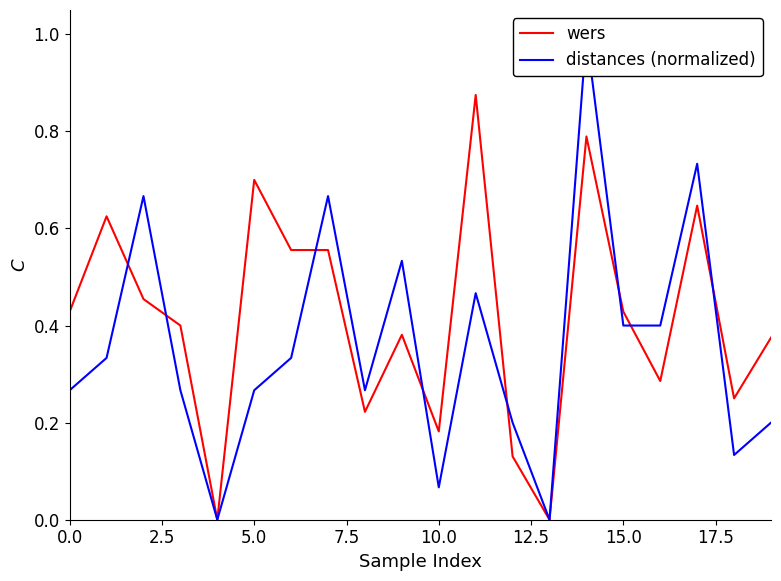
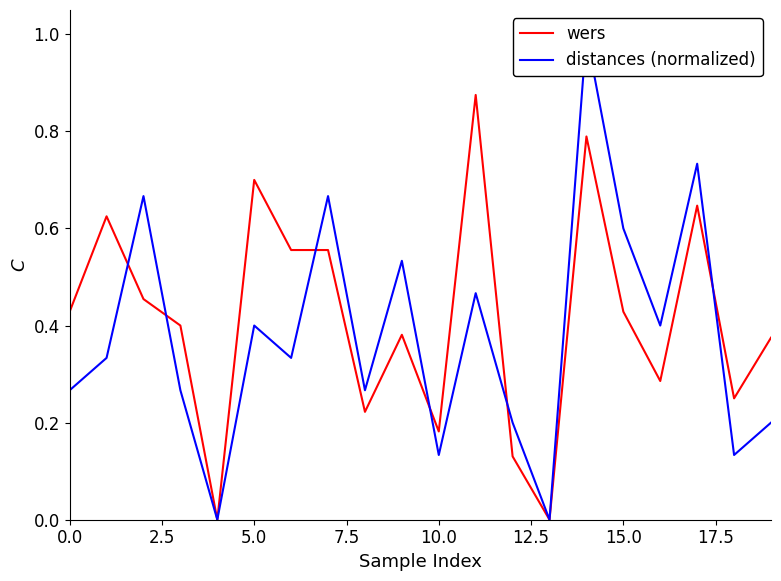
distances (normalized), 5.0: 0.27 -> 0.40
distances (normalized), 10.0: 0.07 -> 0.13
distances (normalized), 15.0: 0.40 -> 0.60
